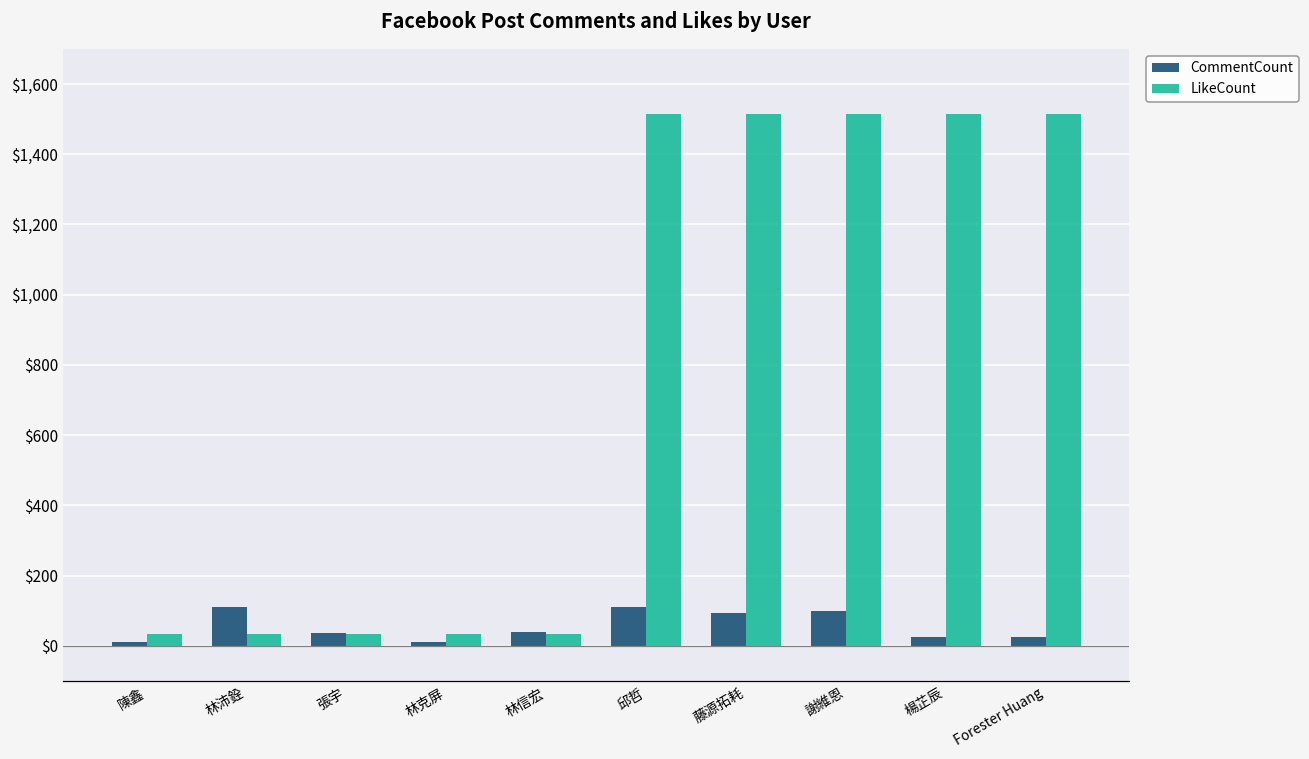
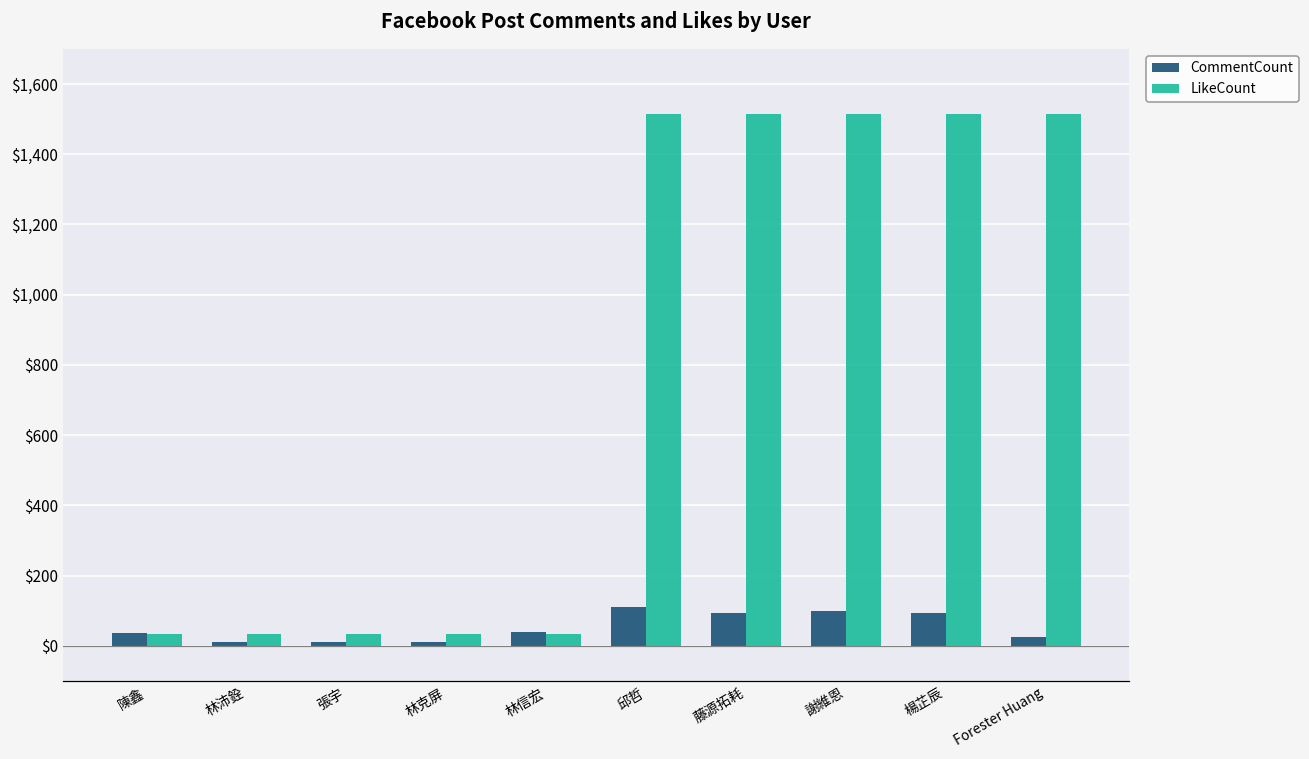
CommentCount, 陳鑫: $10 -> $40
CommentCount, 林沛銓: $110 -> $10
CommentCount, 張宇: $40 -> $10
CommentCount, 楊芷辰: $30 -> $90
